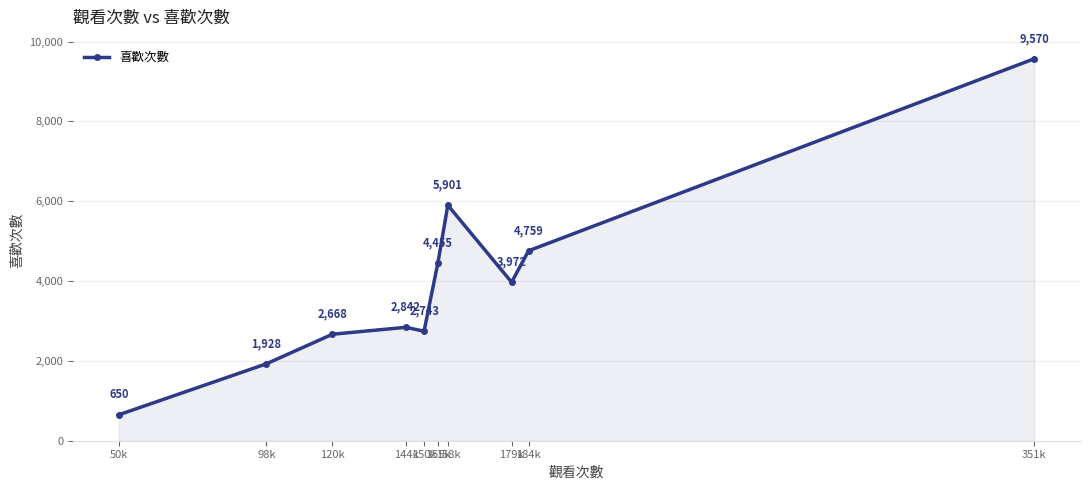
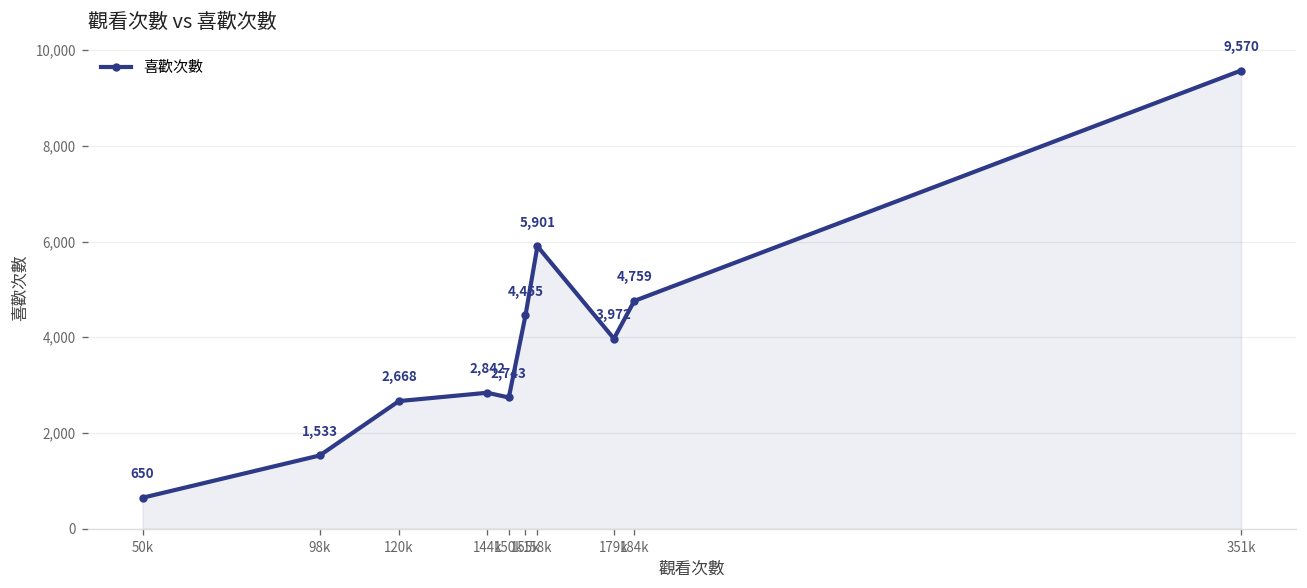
98k: 1,928 -> 1,533
